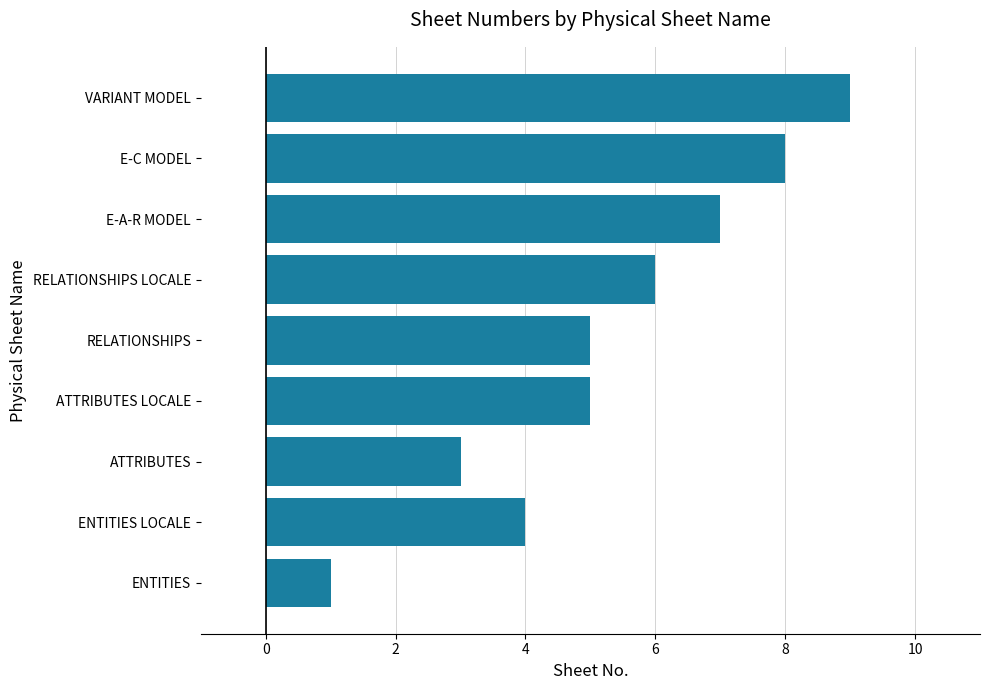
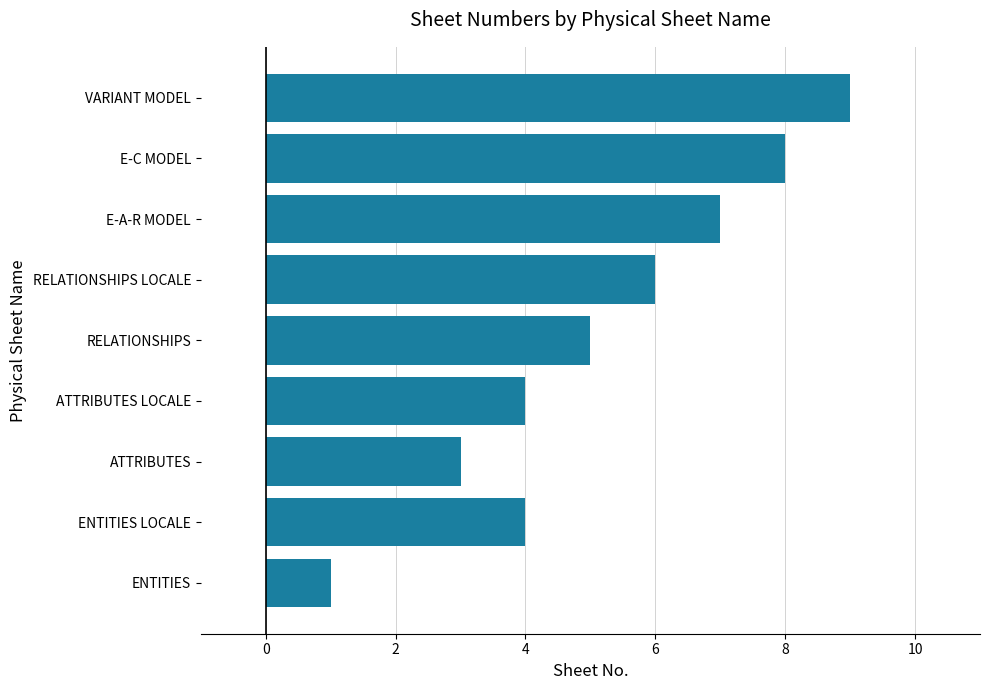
ATTRIBUTES LOCALE: 5 -> 4
